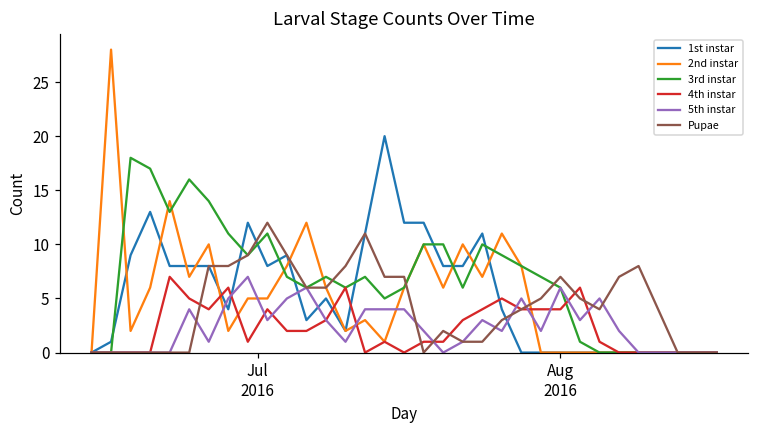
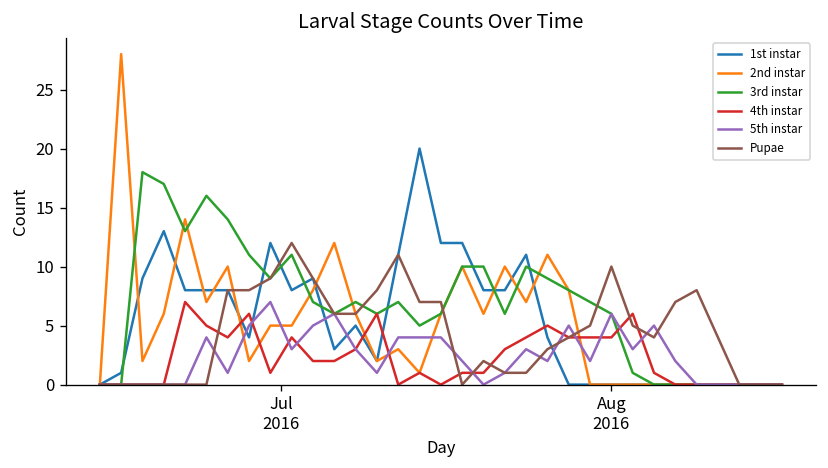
Pupae, Aug 2016: 7 -> 10
